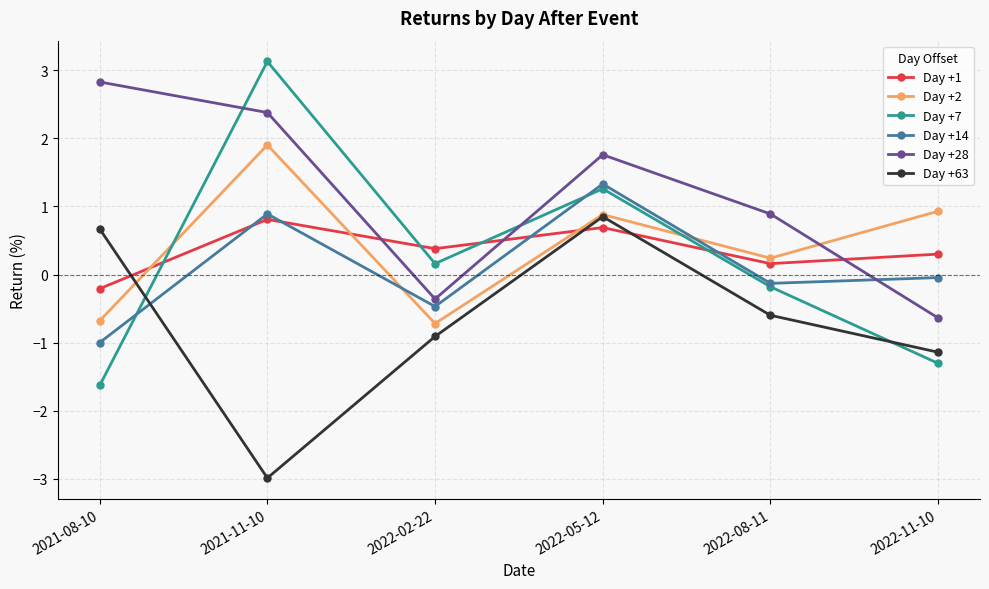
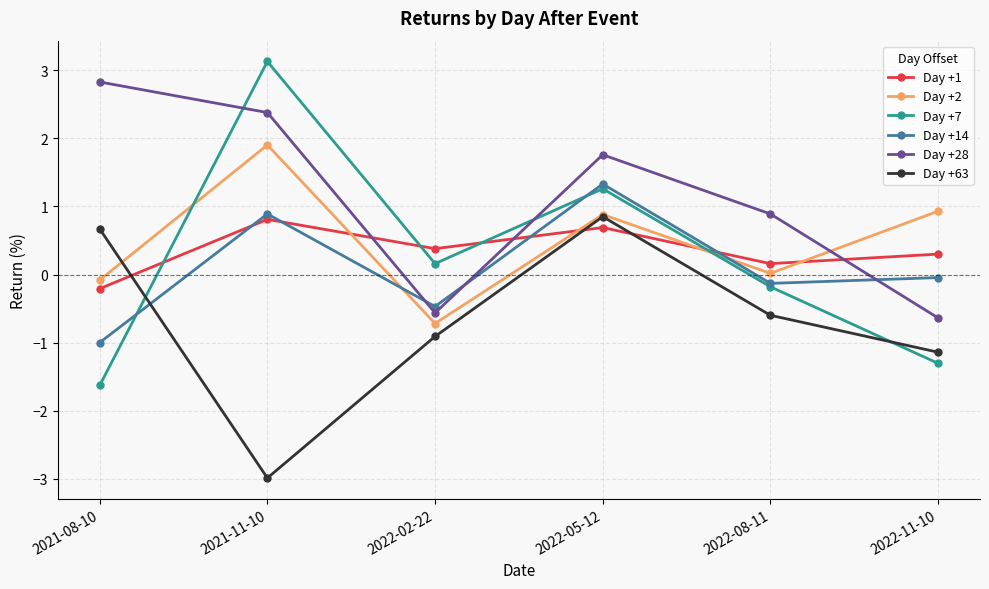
Day +2, 2021-08-10: -0.7 -> -0.1
Day +28, 2022-02-22: -0.4 -> -0.6
Day +2, 2022-08-11: 0.2 -> 0.0
